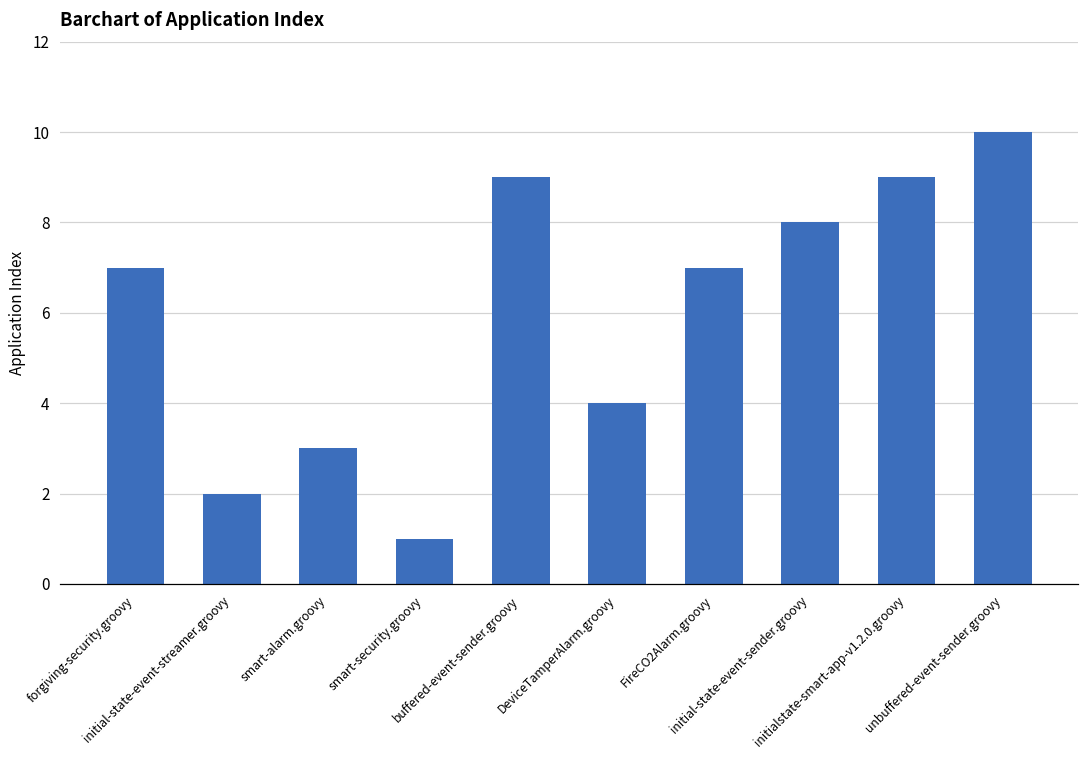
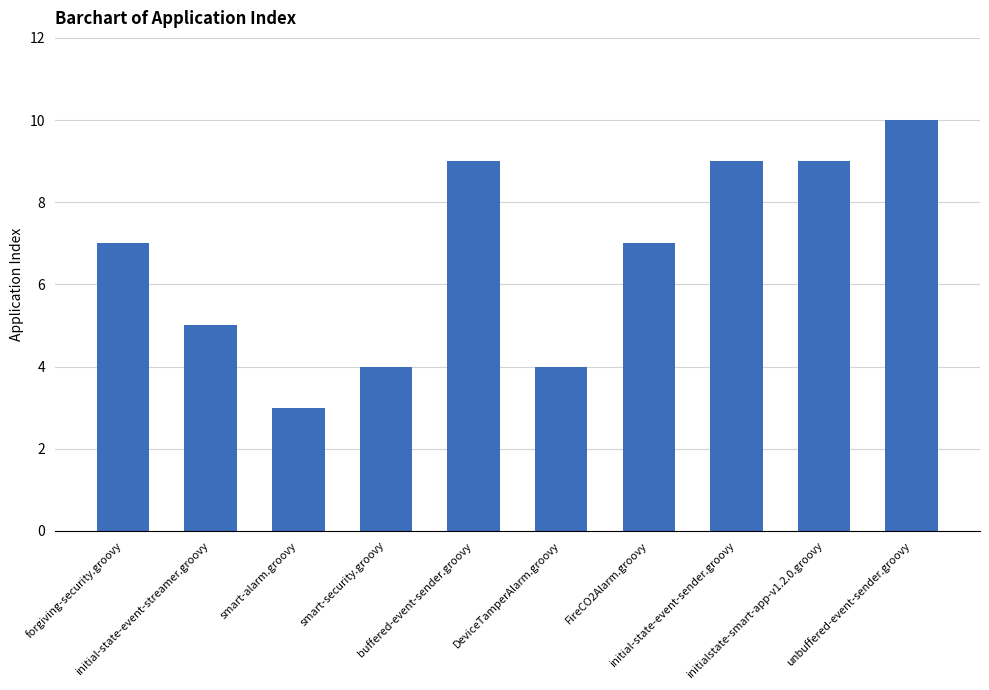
initial-state-event-streamer.groovy: 2 -> 5
smart-security.groovy: 1 -> 4
initial-state-event-sender.groovy: 8 -> 9
